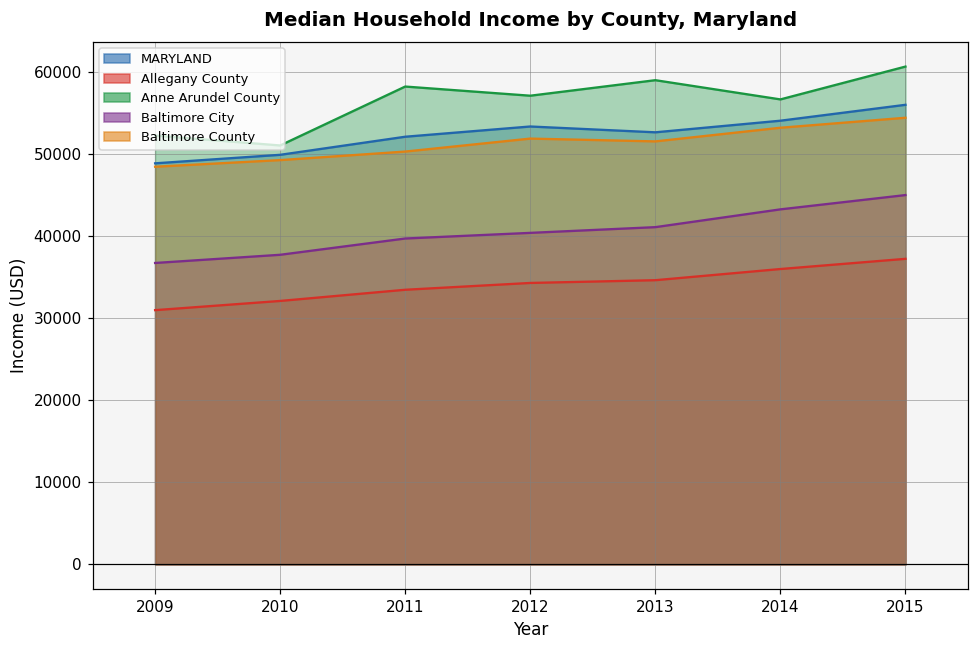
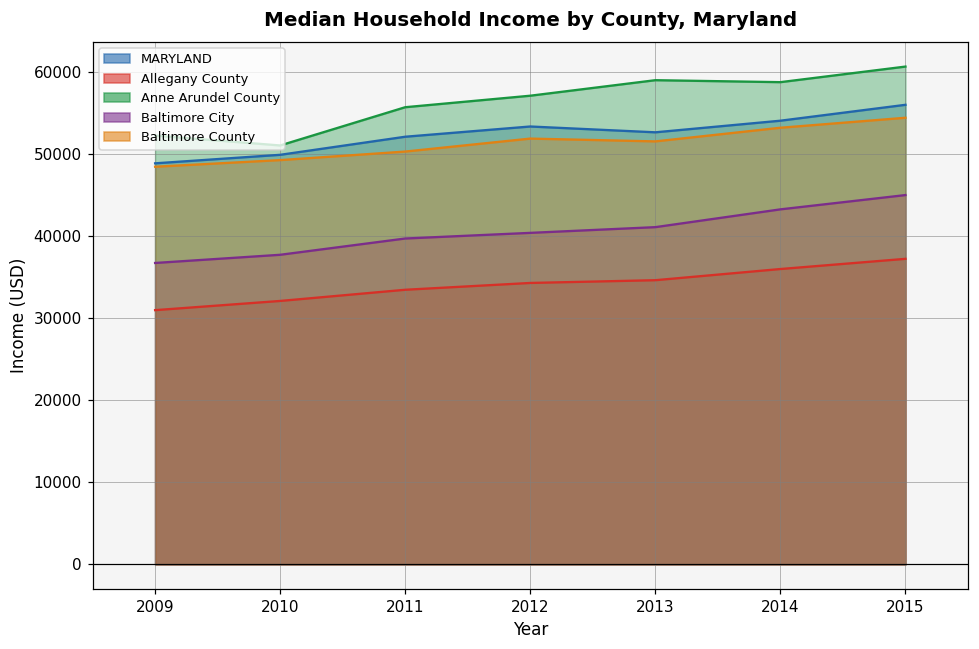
Anne Arundel County, 2011: 58000 -> 56000
Anne Arundel County, 2014: 57000 -> 59000
